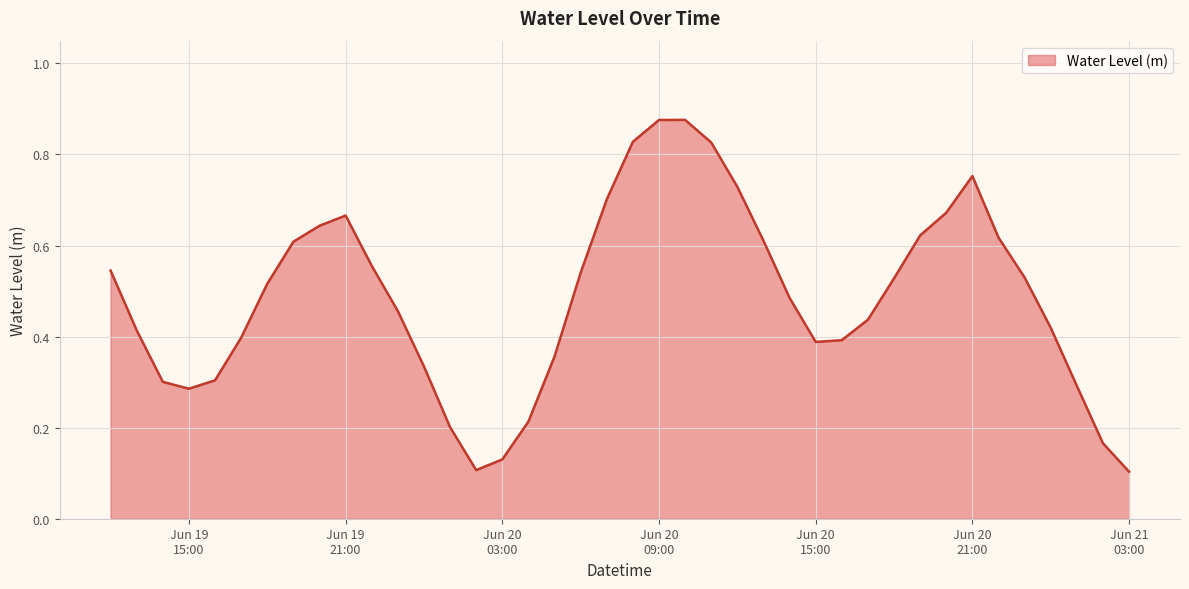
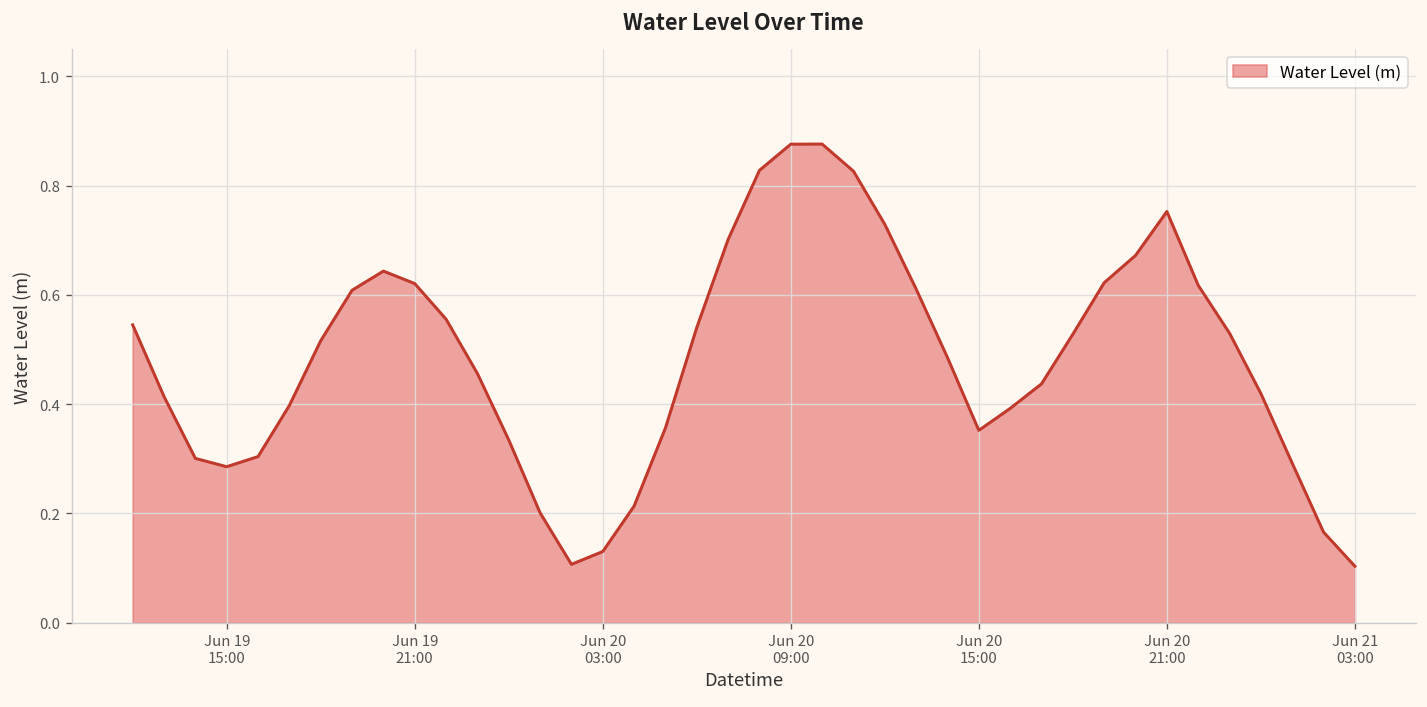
Jun 19 21:00: 0.67 -> 0.62
Jun 20 15:00: 0.39 -> 0.35
